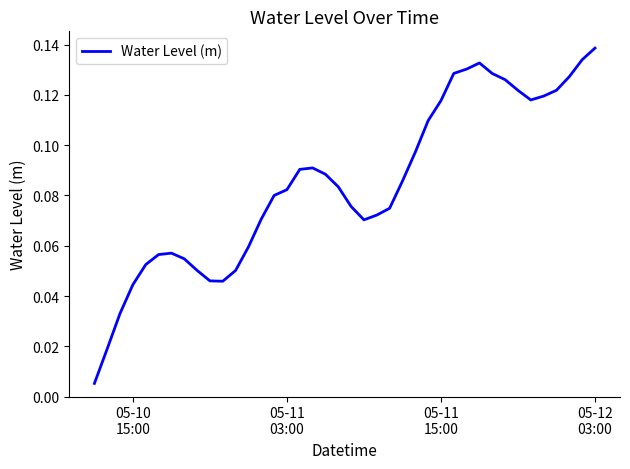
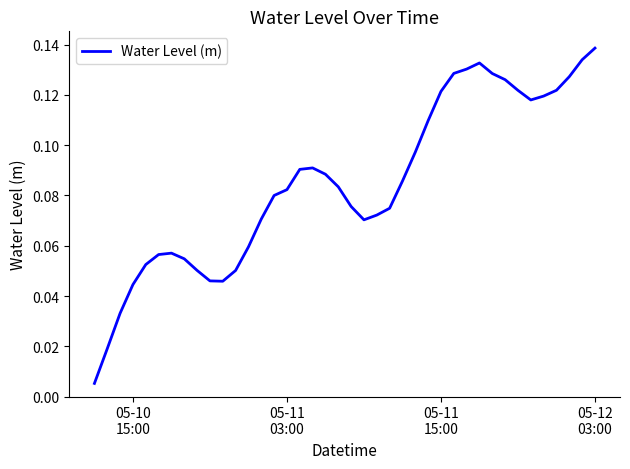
05-11 15:00: 0.118 -> 0.121
